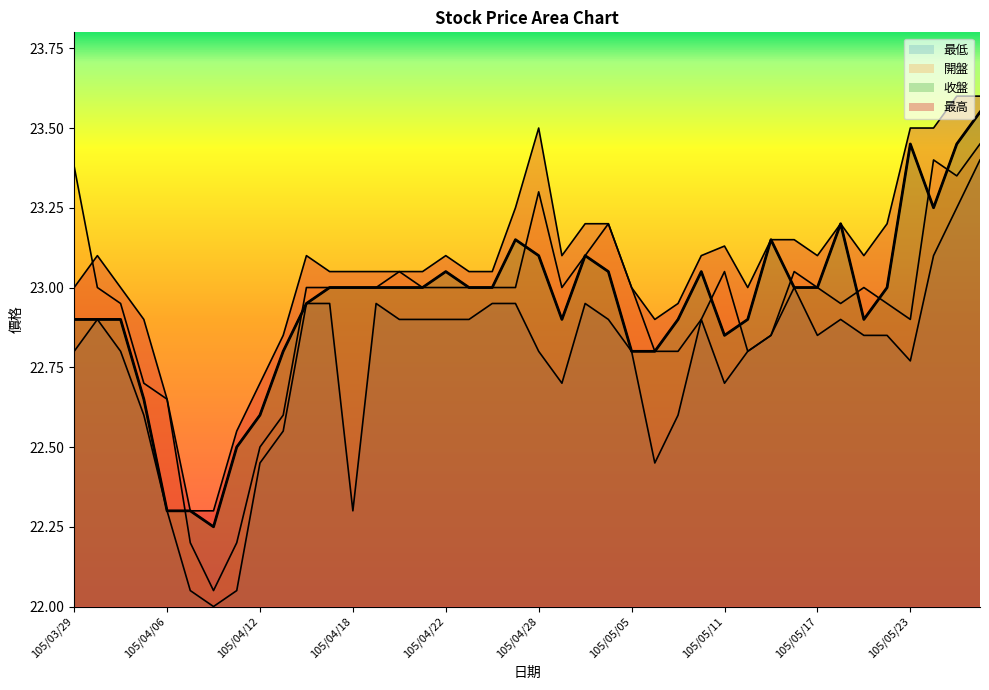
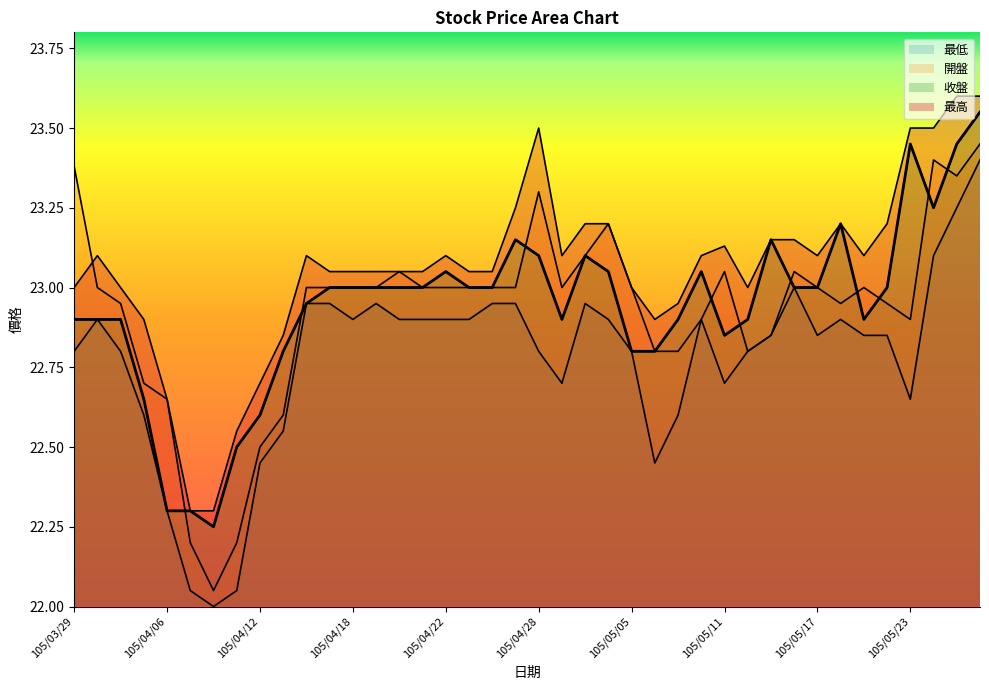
最低, 105/04/18: 22.3 -> 22.9
最低, 105/05/23: 22.77 -> 22.65
